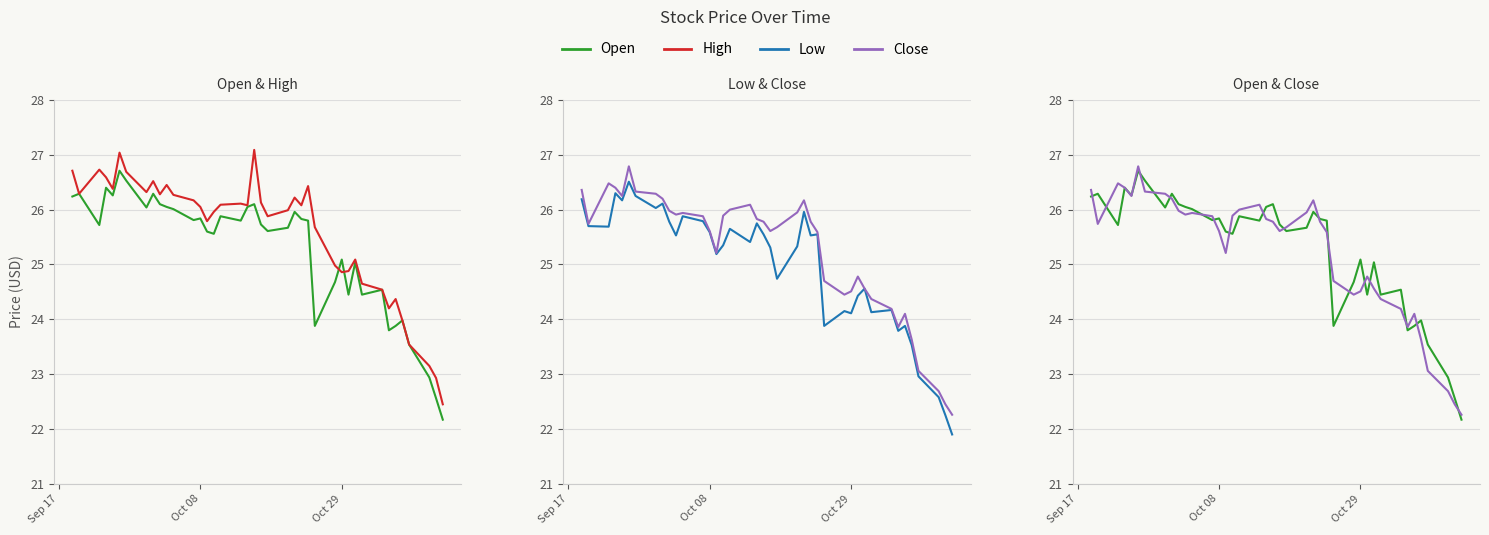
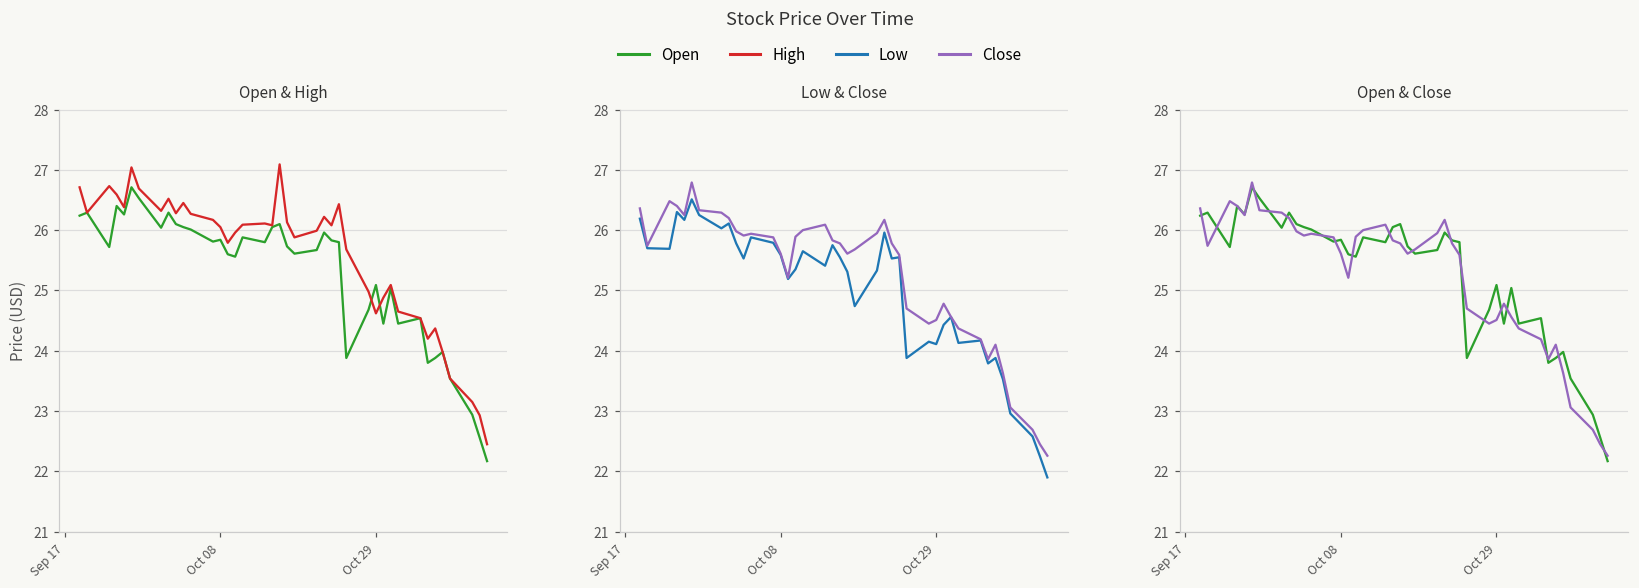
Open & High, High, Oct 29: 24.9 -> 24.6
